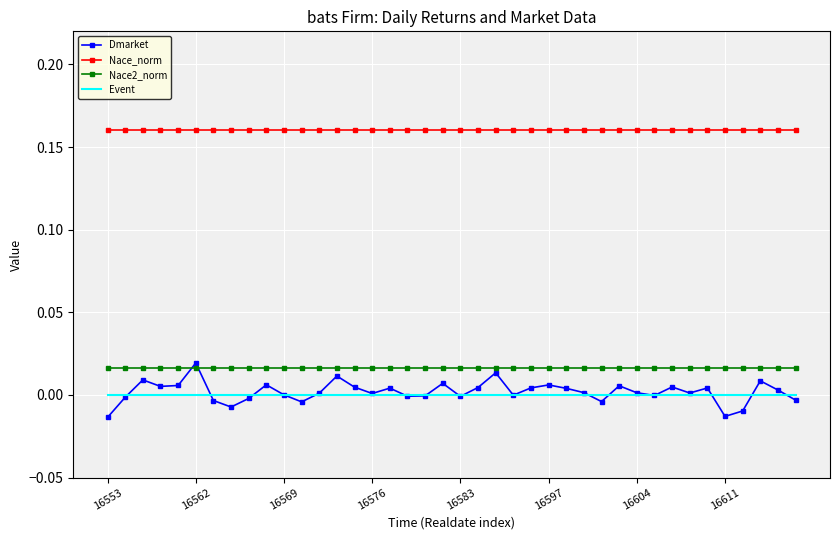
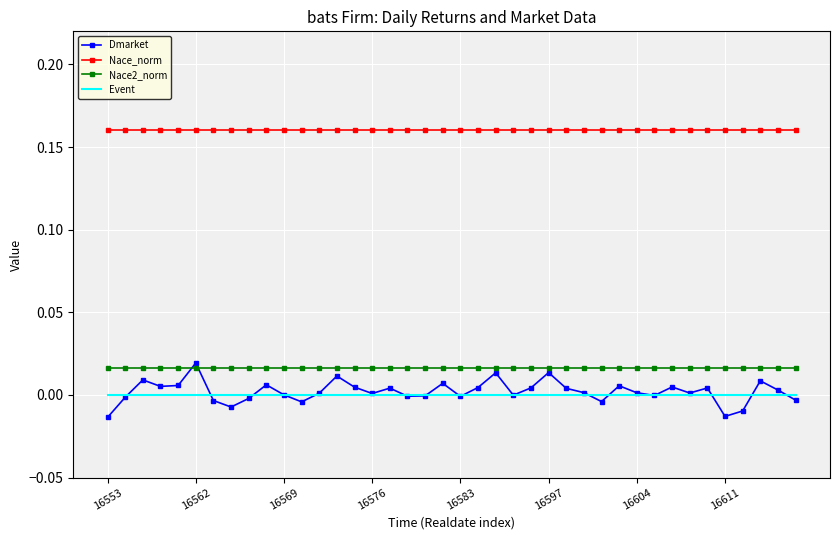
Dmarket, 16597: 0.006 -> 0.014
